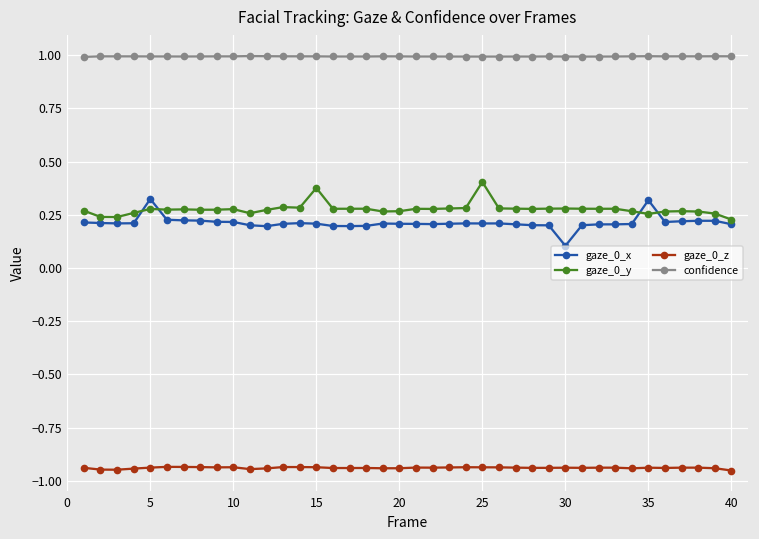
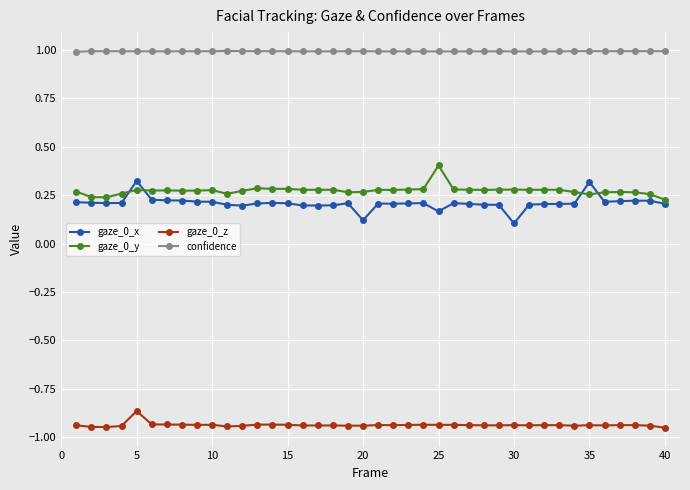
gaze_0_z, 5: -0.94 -> -0.87
gaze_0_y, 15: 0.38 -> 0.28
gaze_0_x, 20: 0.21 -> 0.12
gaze_0_x, 25: 0.21 -> 0.17
